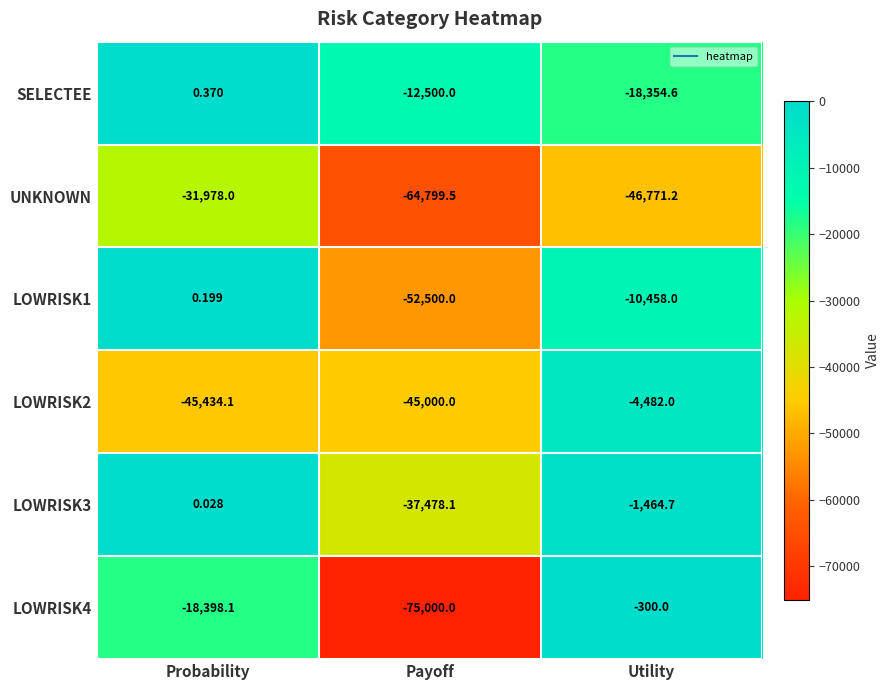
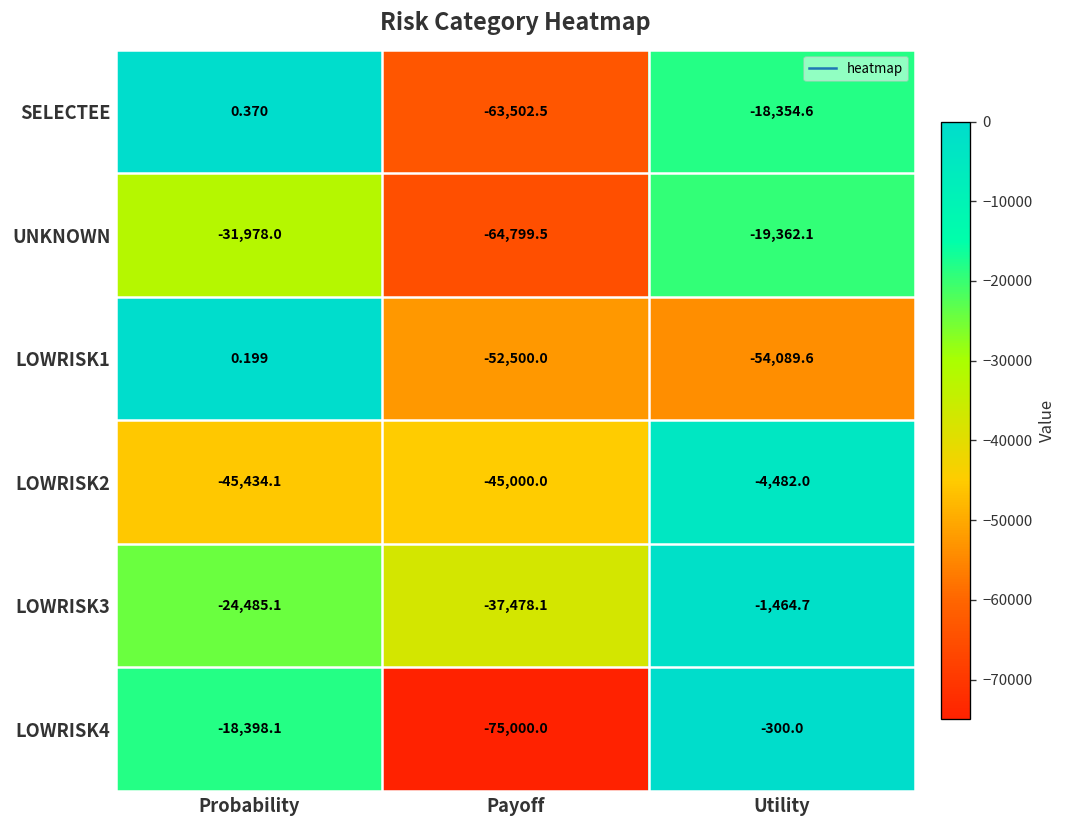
SELECTEE, Payoff: -12,500.0 -> -63,502.5
UNKNOWN, Utility: -46,771.2 -> -19,362.1
LOWRISK1, Utility: -10,458.0 -> -54,089.6
LOWRISK3, Probability: 0.028 -> -24,485.1
